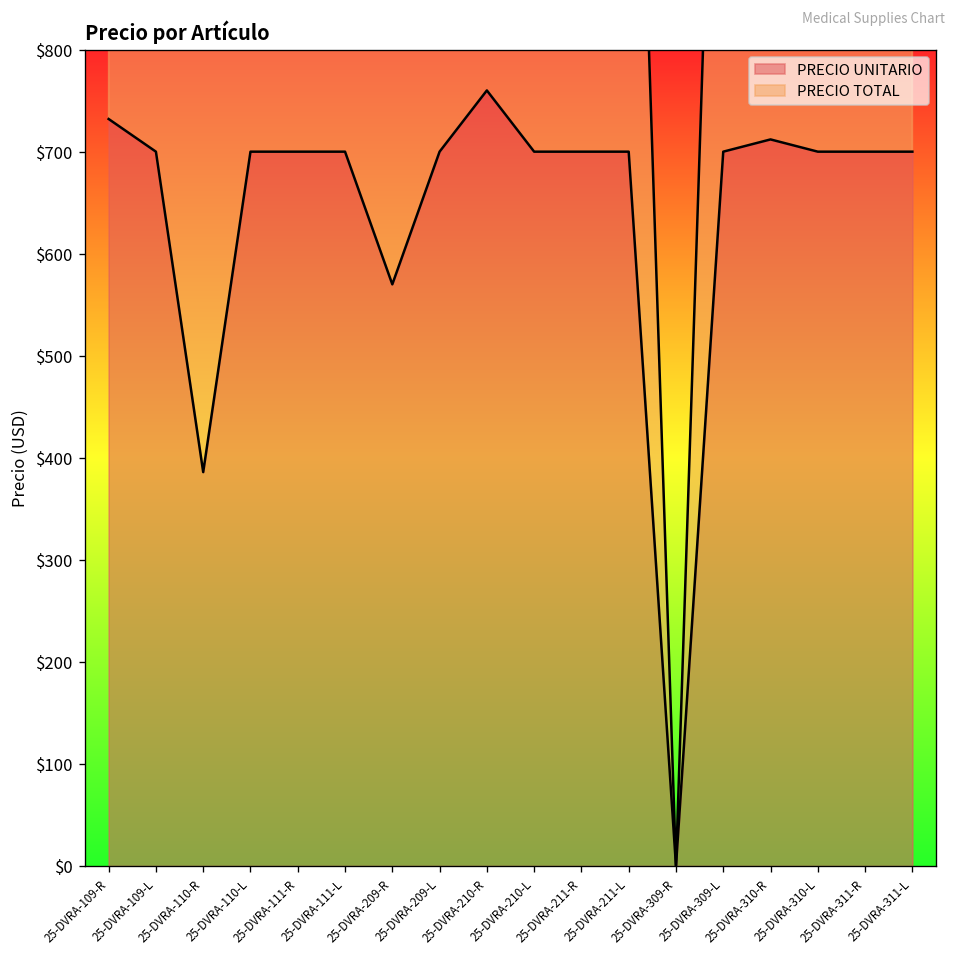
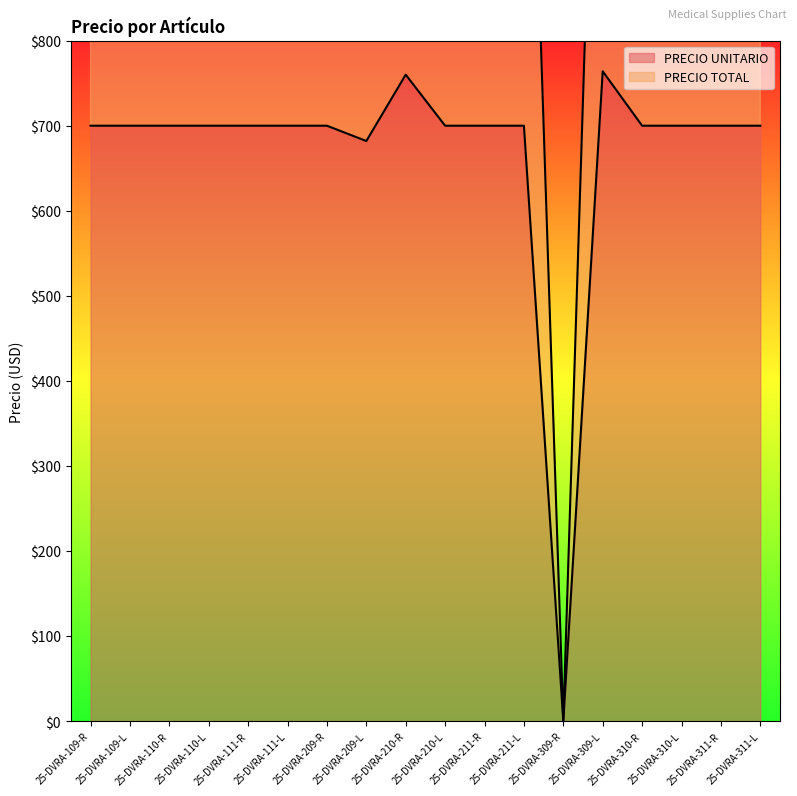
PRECIO UNITARIO, 25-DVRA-109-R: $730 -> $700
PRECIO UNITARIO, 25-DVRA-110-R: $390 -> $700
PRECIO UNITARIO, 25-DVRA-209-R: $570 -> $700
PRECIO UNITARIO, 25-DVRA-209-L: $700 -> $680
PRECIO UNITARIO, 25-DVRA-309-L: $700 -> $760
PRECIO UNITARIO, 25-DVRA-310-R: $710 -> $700
